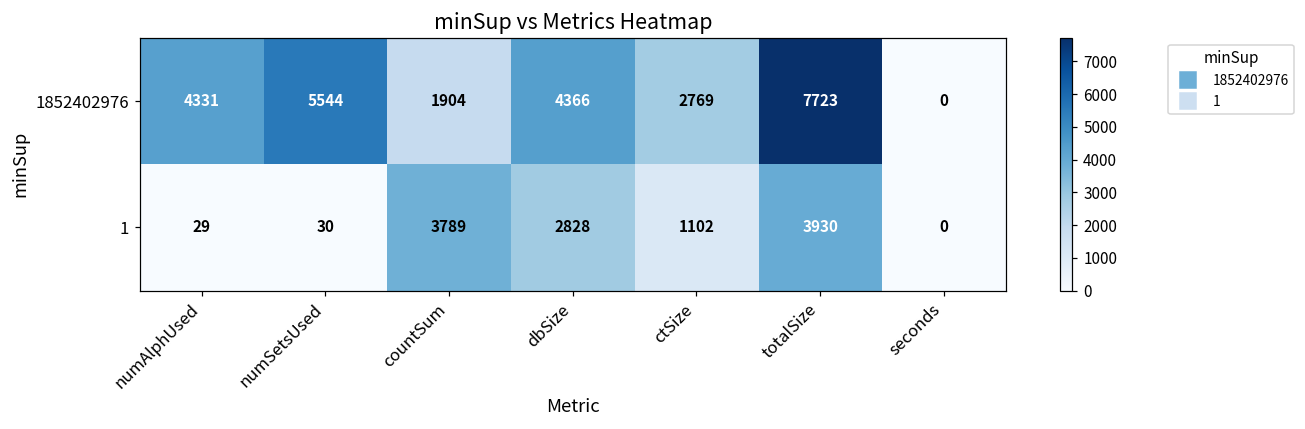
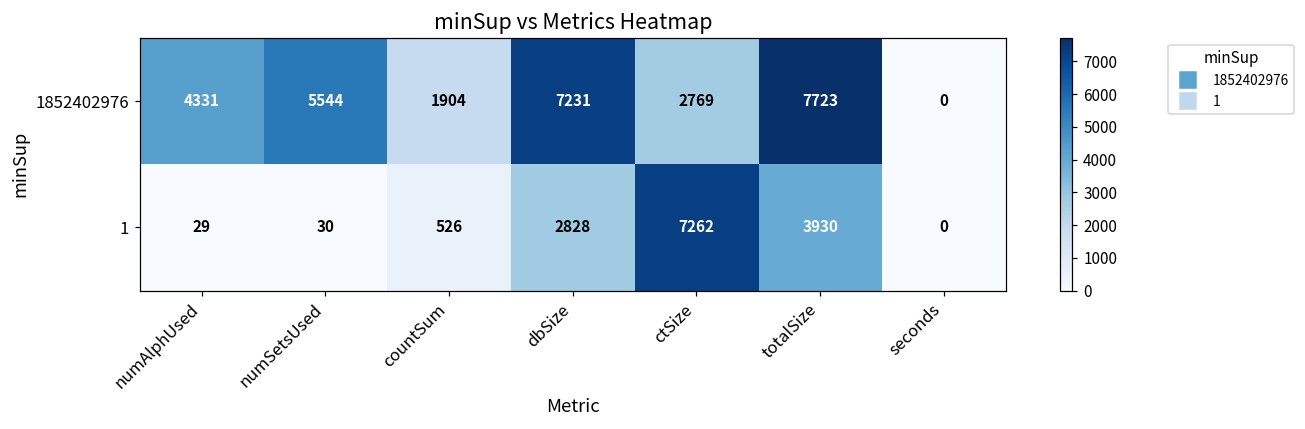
1852402976, dbSize: 4366 -> 7231
1, countSum: 3789 -> 526
1, ctSize: 1102 -> 7262
